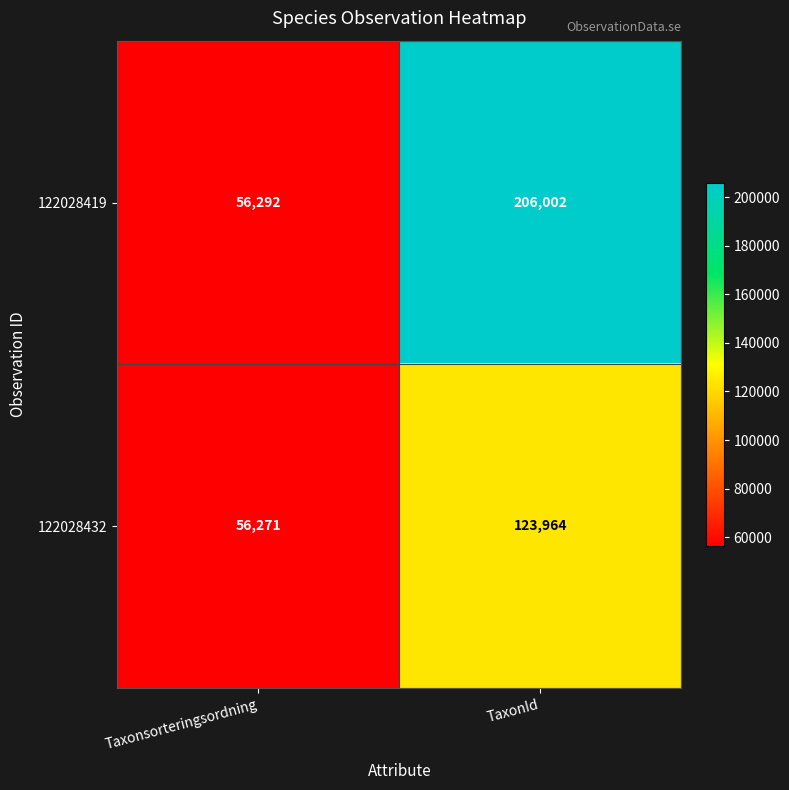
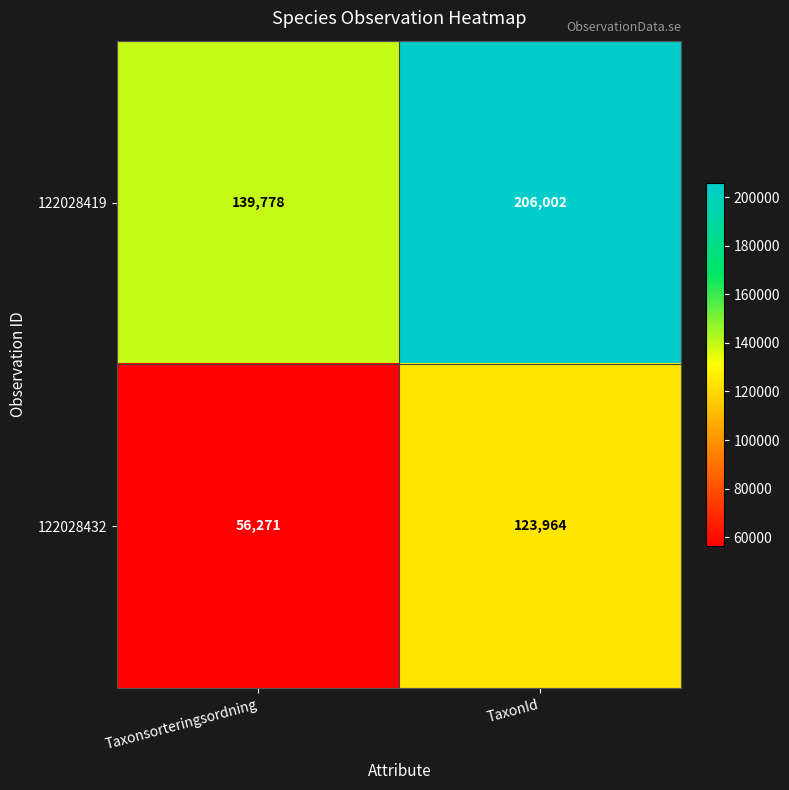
122028419, Taxonsorteringsordning: 56,292 -> 139,778
